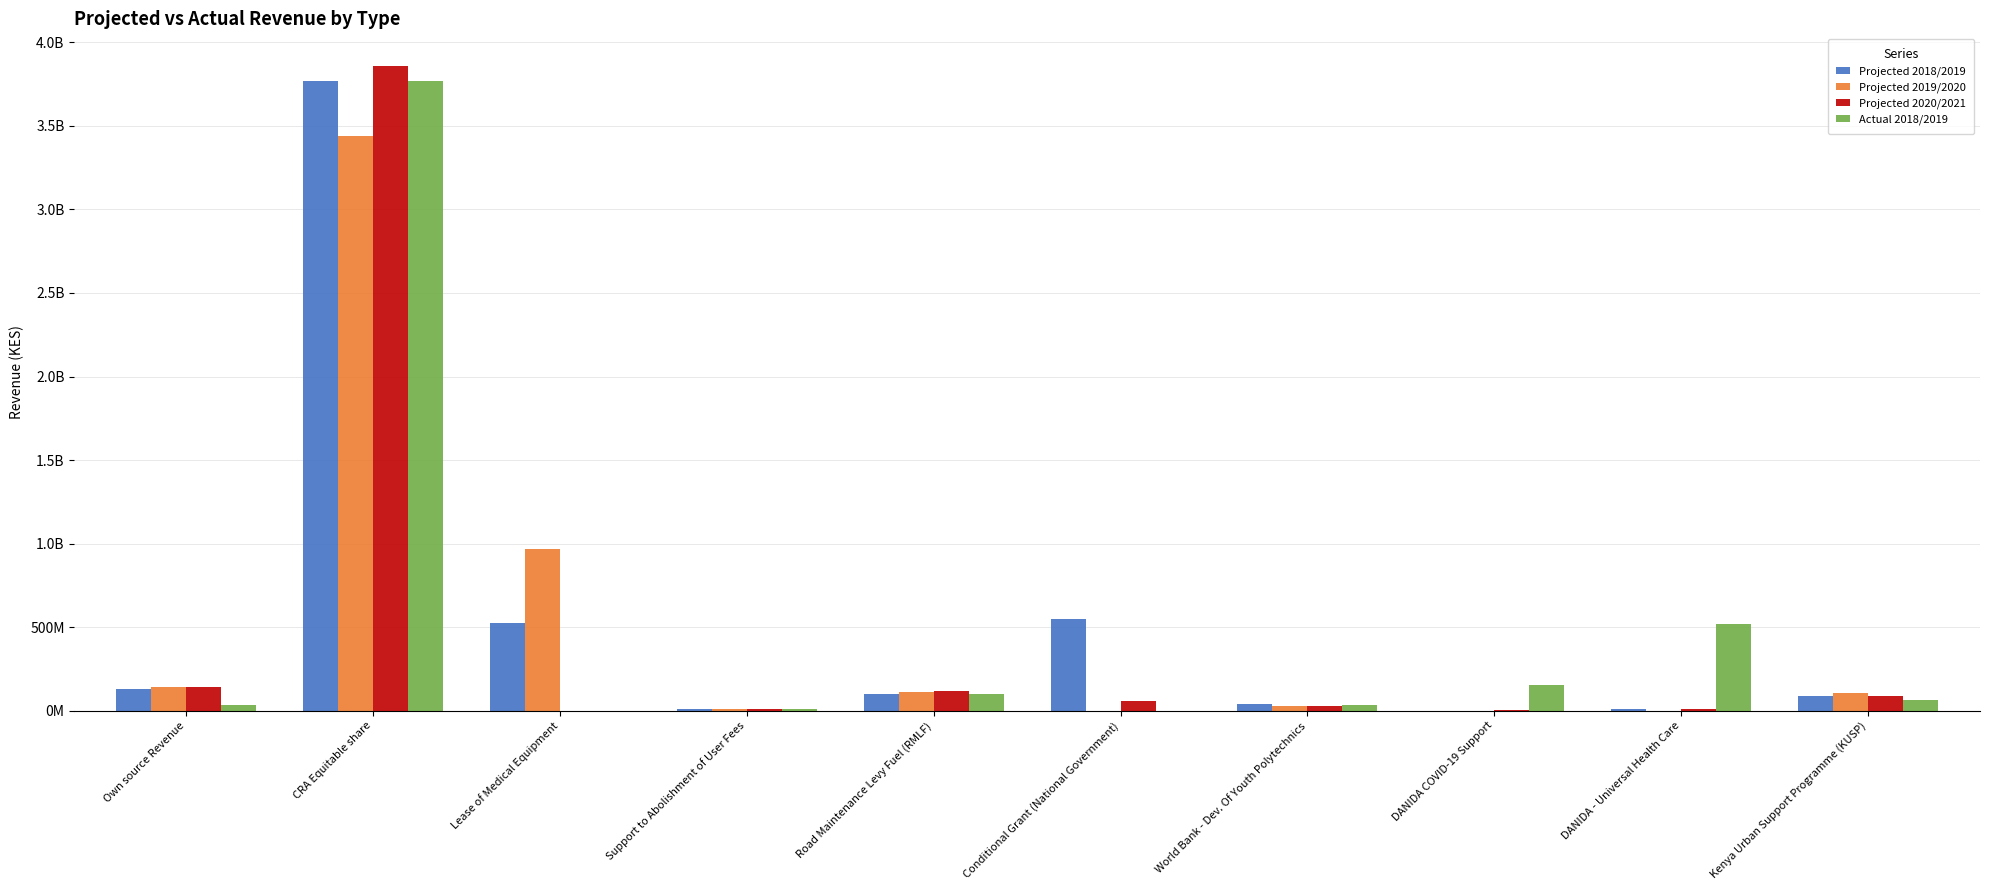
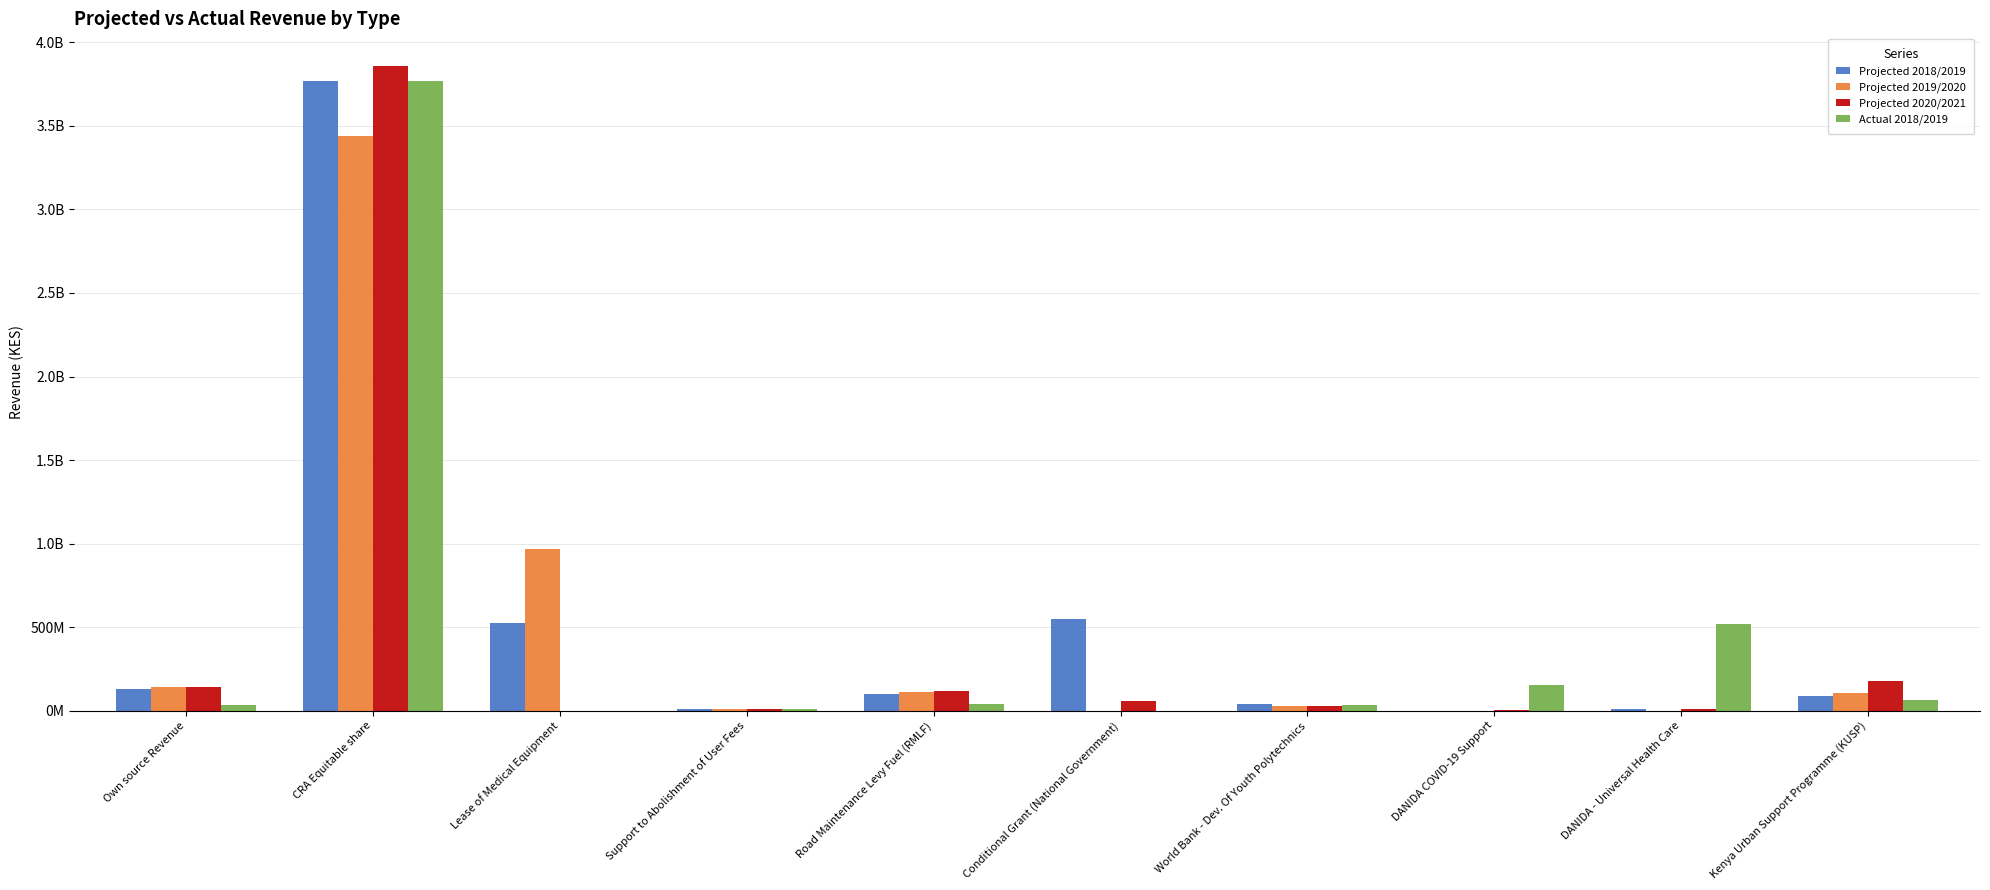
Actual 2018/2019, Road Maintenance Levy Fuel (RMLF): 100000000 -> 40000000
Projected 2020/2021, Kenya Urban Support Programme (KUSP): 90000000 -> 180000000
